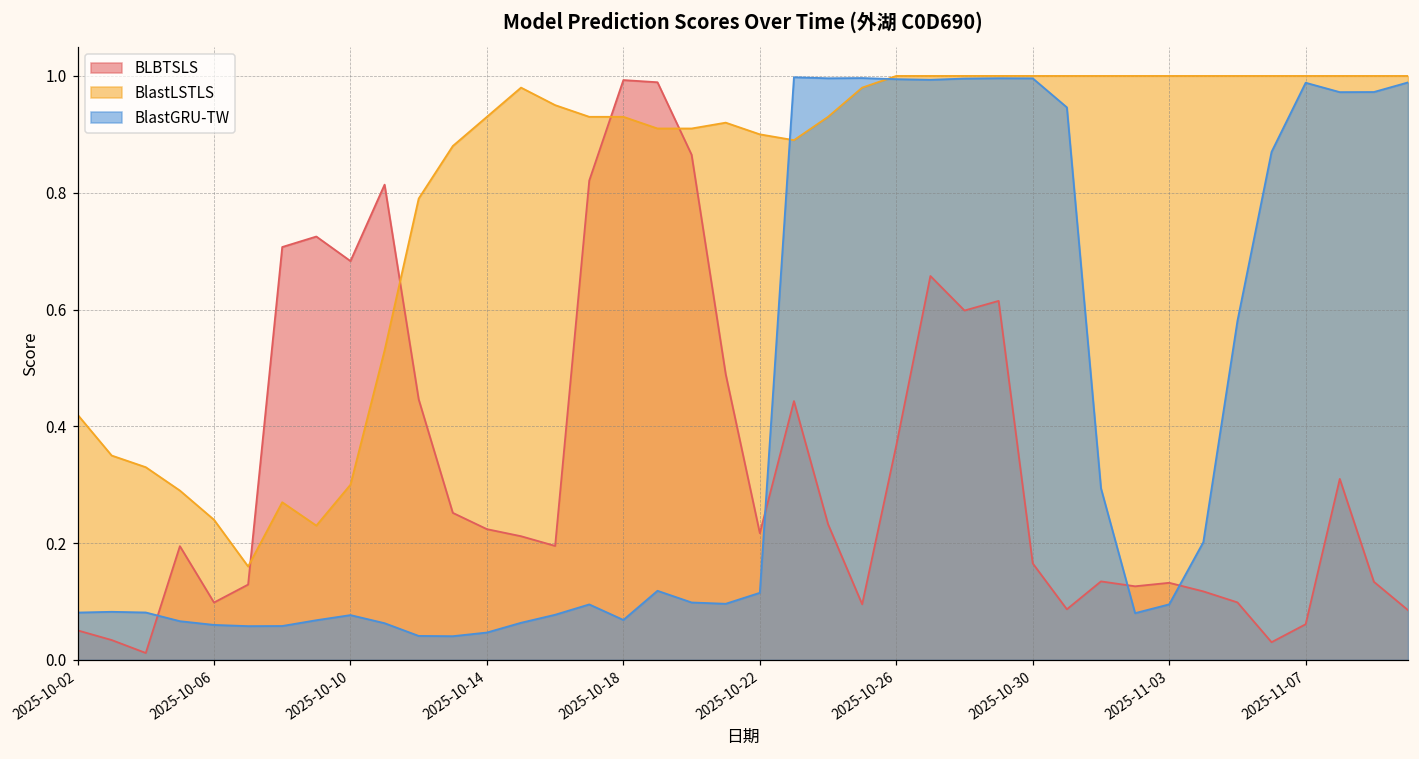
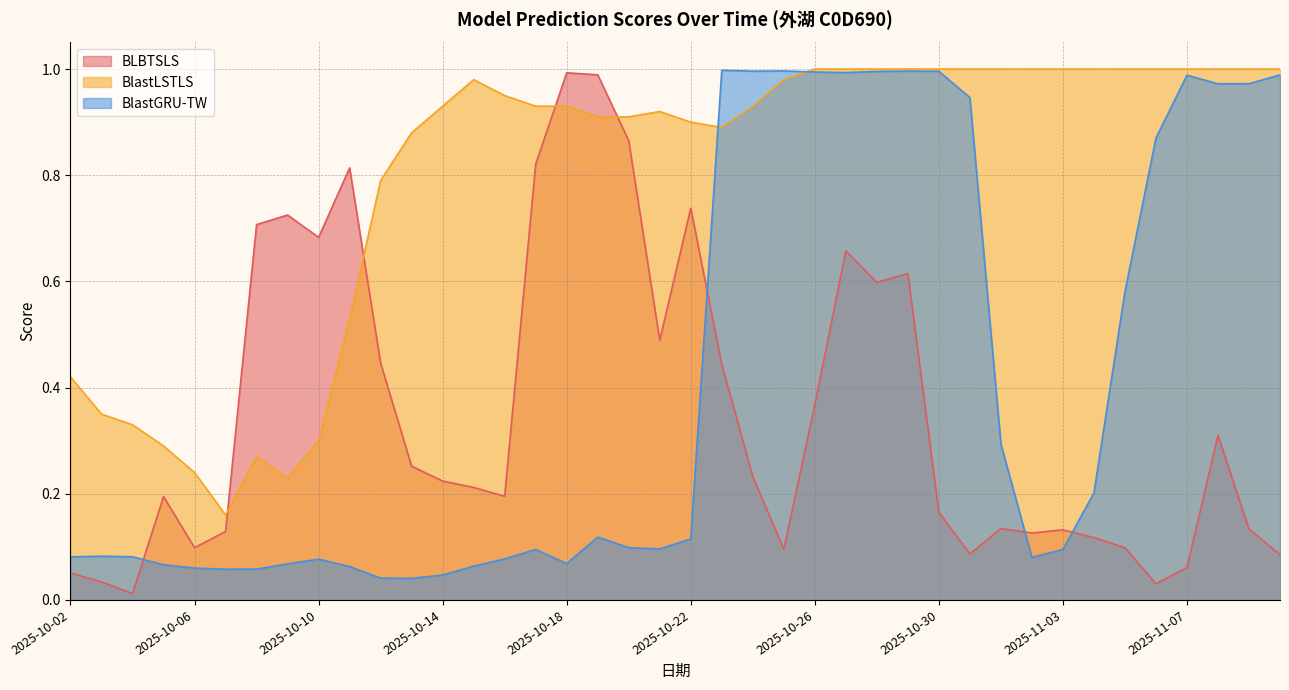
BLBTSLS, 2025-10-22: 0.22 -> 0.74
